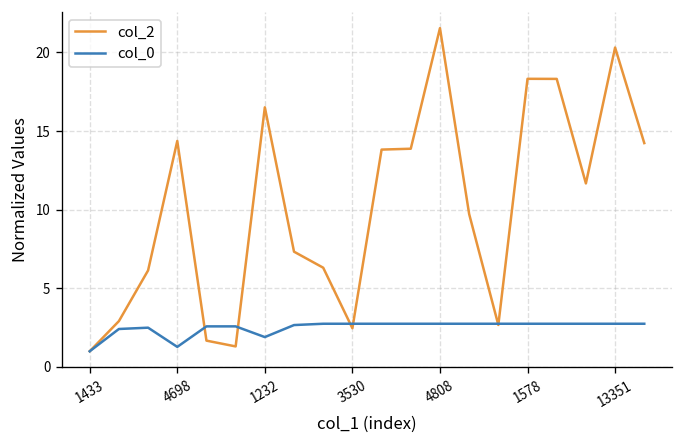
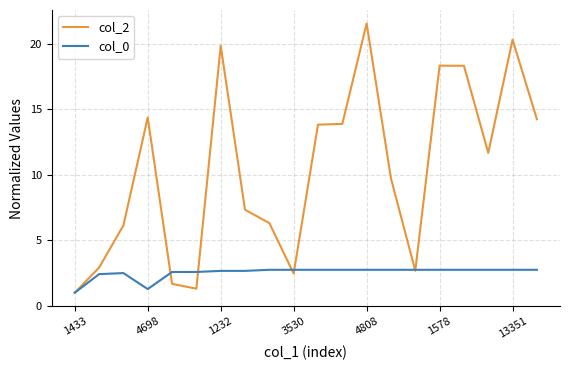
col_2, 1232: 16.5 -> 19.8
col_0, 1232: 1.9 -> 2.7
